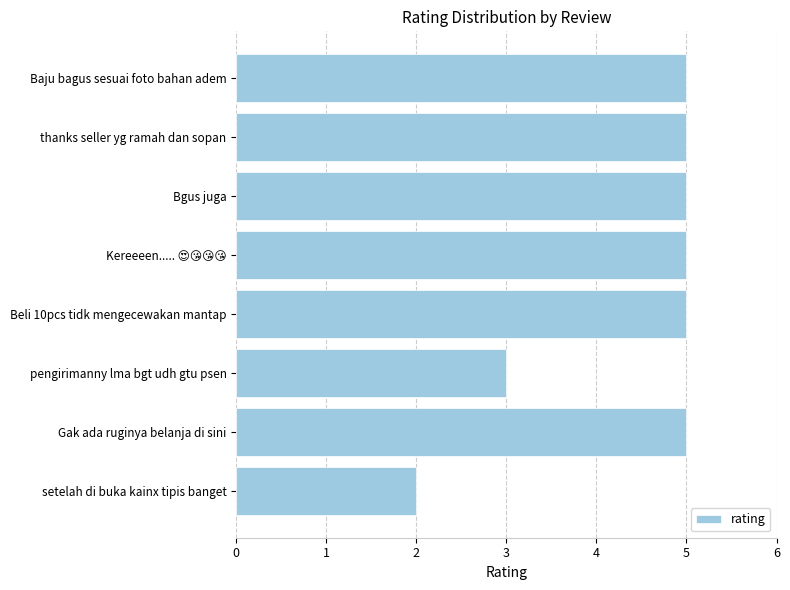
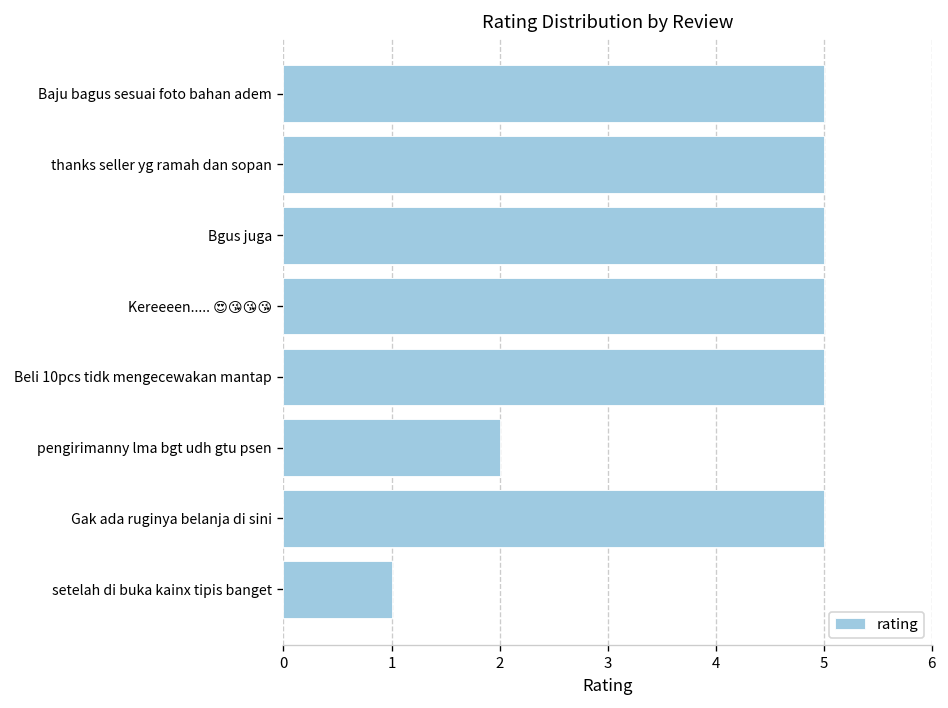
pengirimanny lma bgt udh gtu psen: 3 -> 2
setelah di buka kainx tipis banget: 2 -> 1
